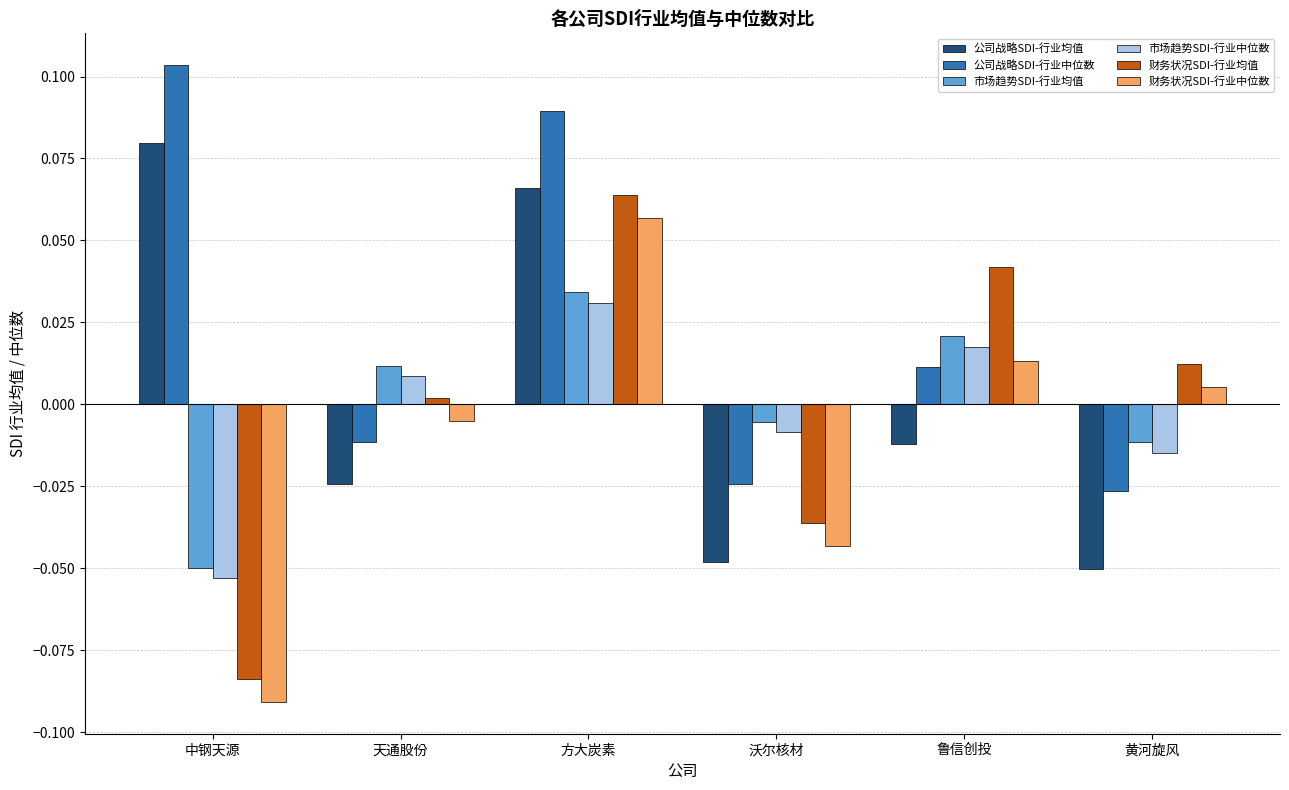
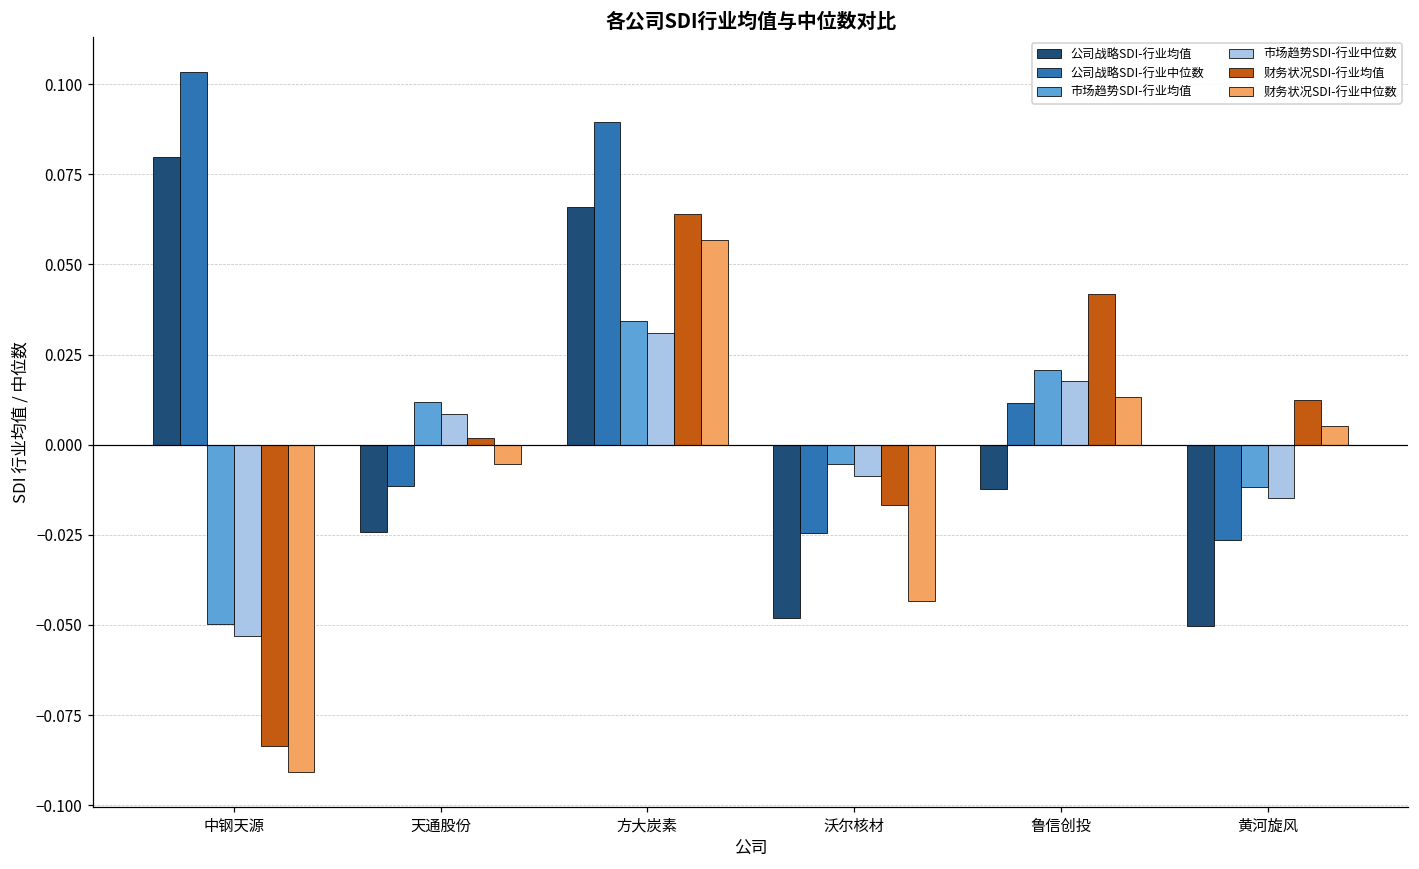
财务状况SDI-行业均值, 沃尔核材: -0.036 -> -0.017
